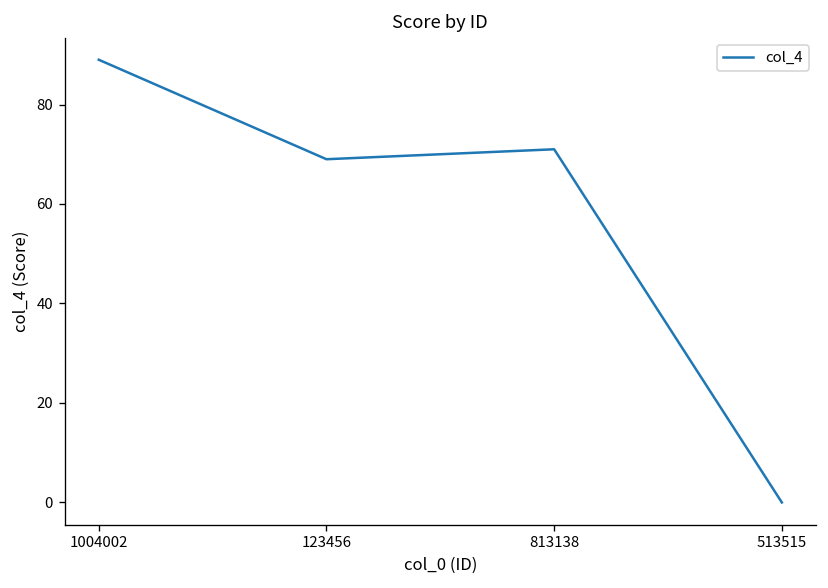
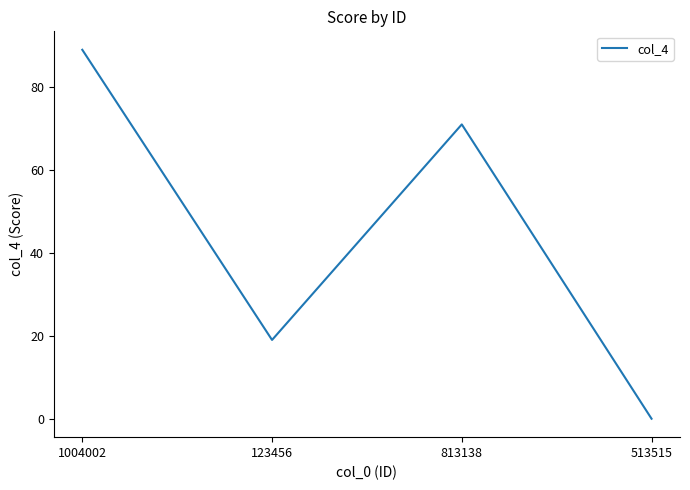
123456: 69 -> 19
